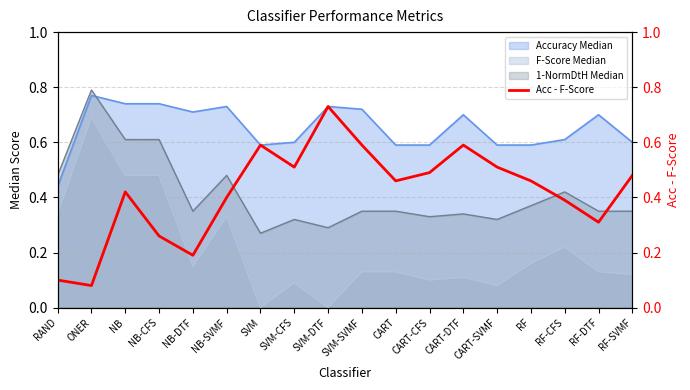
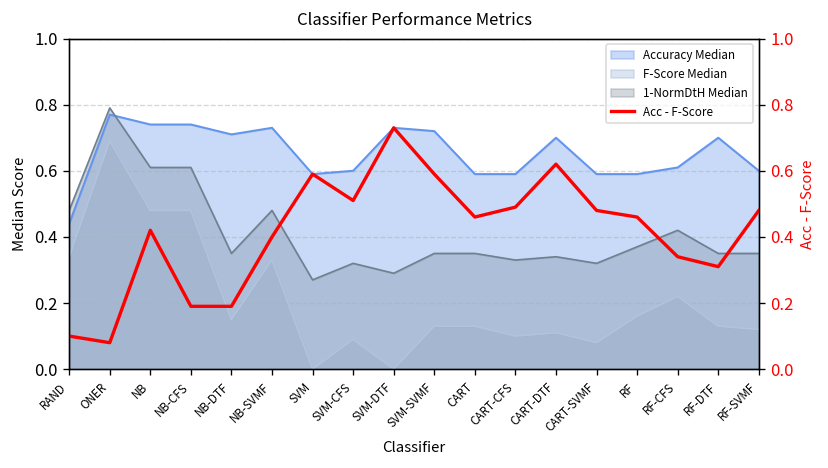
Acc - F-Score, NB-CFS: 0.26 -> 0.19
Acc - F-Score, CART-DTF: 0.59 -> 0.62
Acc - F-Score, CART-SVMF: 0.51 -> 0.48
Acc - F-Score, RF-CFS: 0.39 -> 0.34
